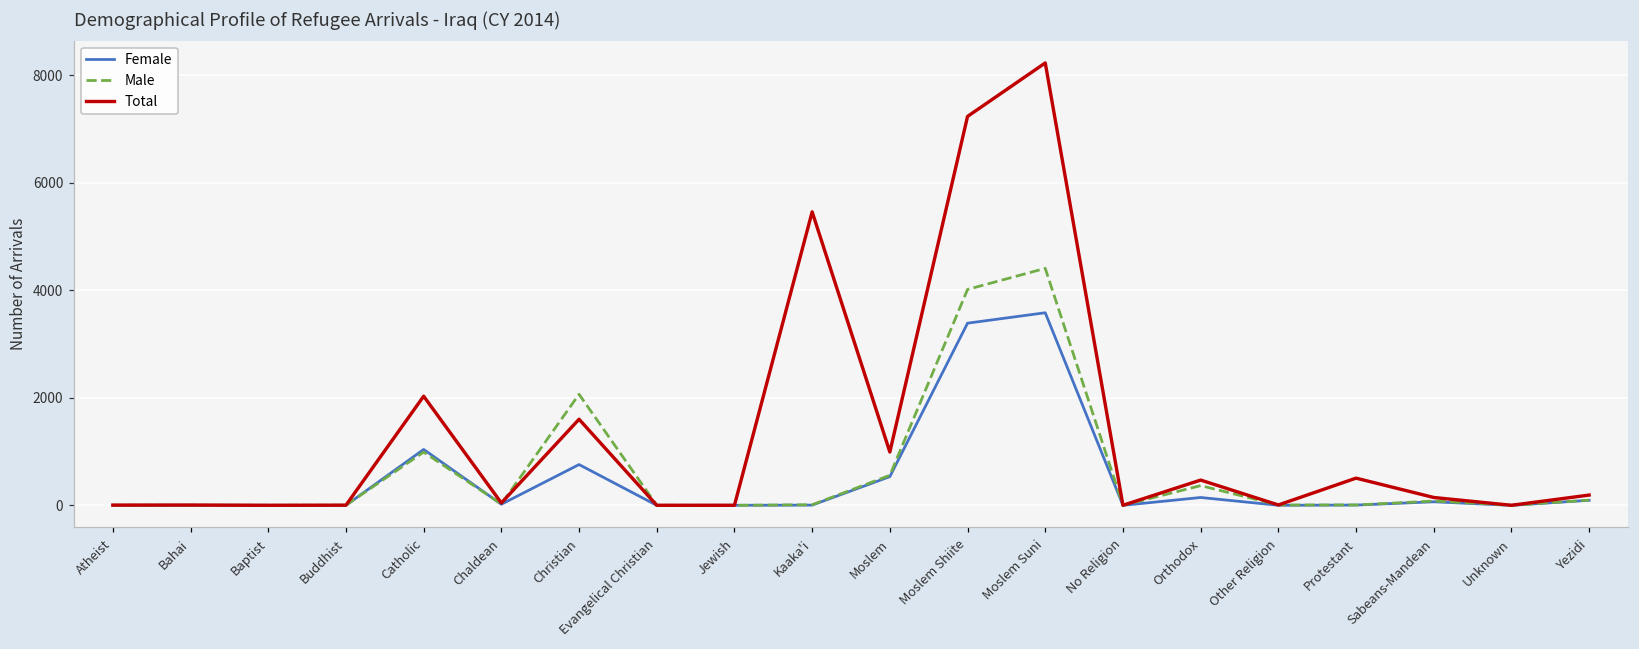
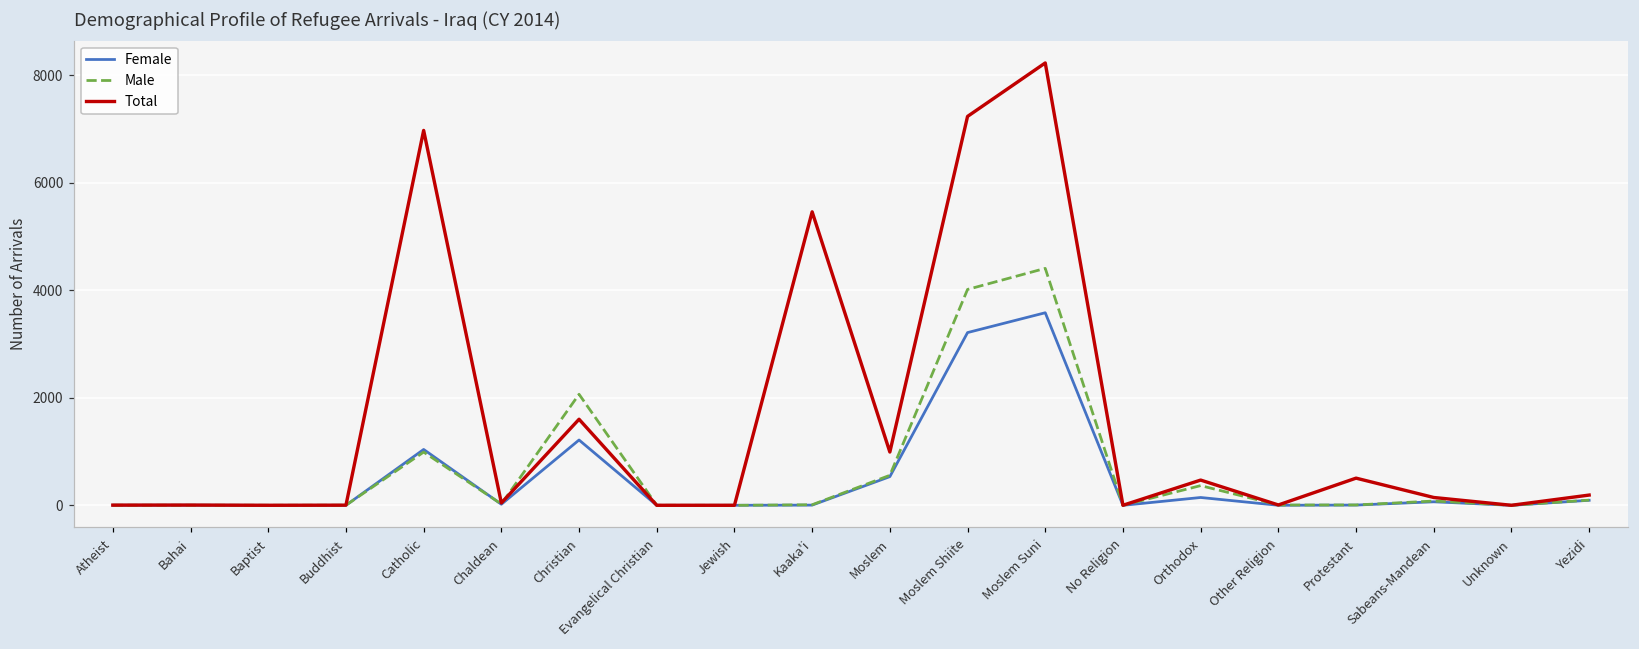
Total, Catholic: 2000 -> 7000
Female, Christian: 800 -> 1200
Female, Moslem Shiite: 3400 -> 3200
